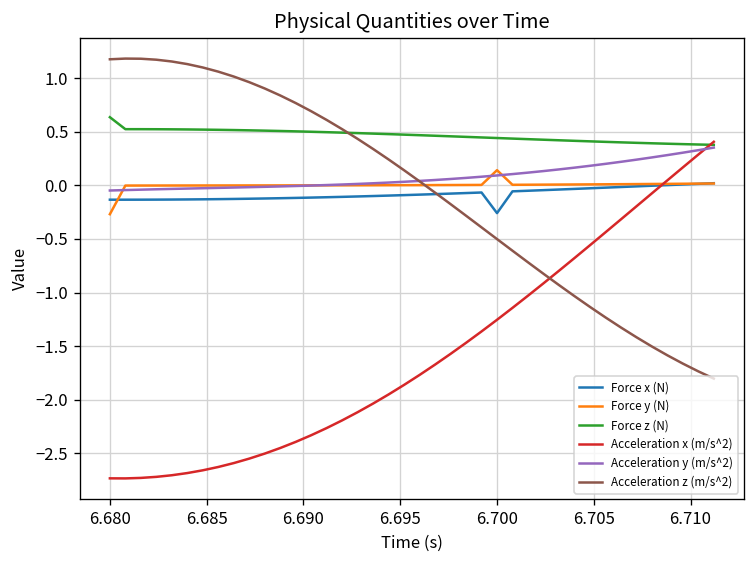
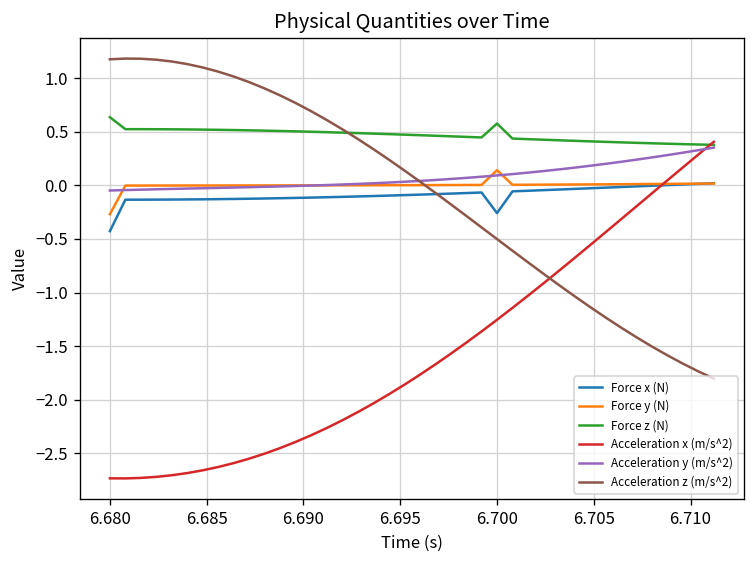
Force x (N), 6.680: -0.1 -> -0.4
Force z (N), 6.700: 0.4 -> 0.6
